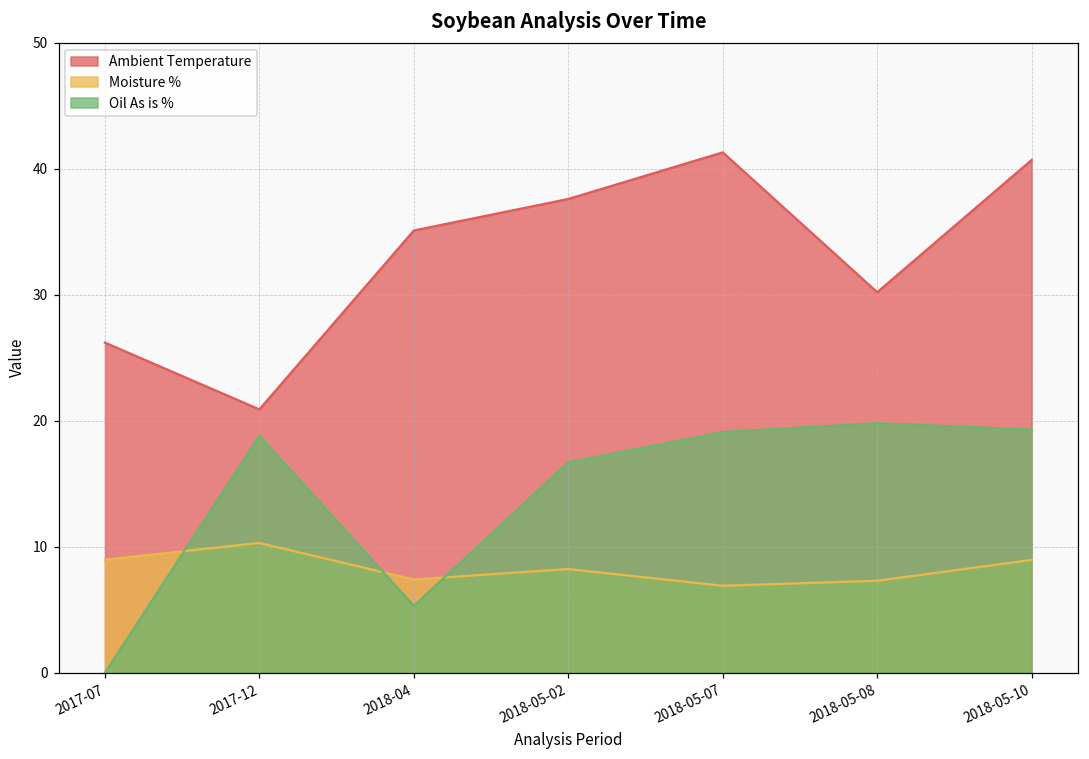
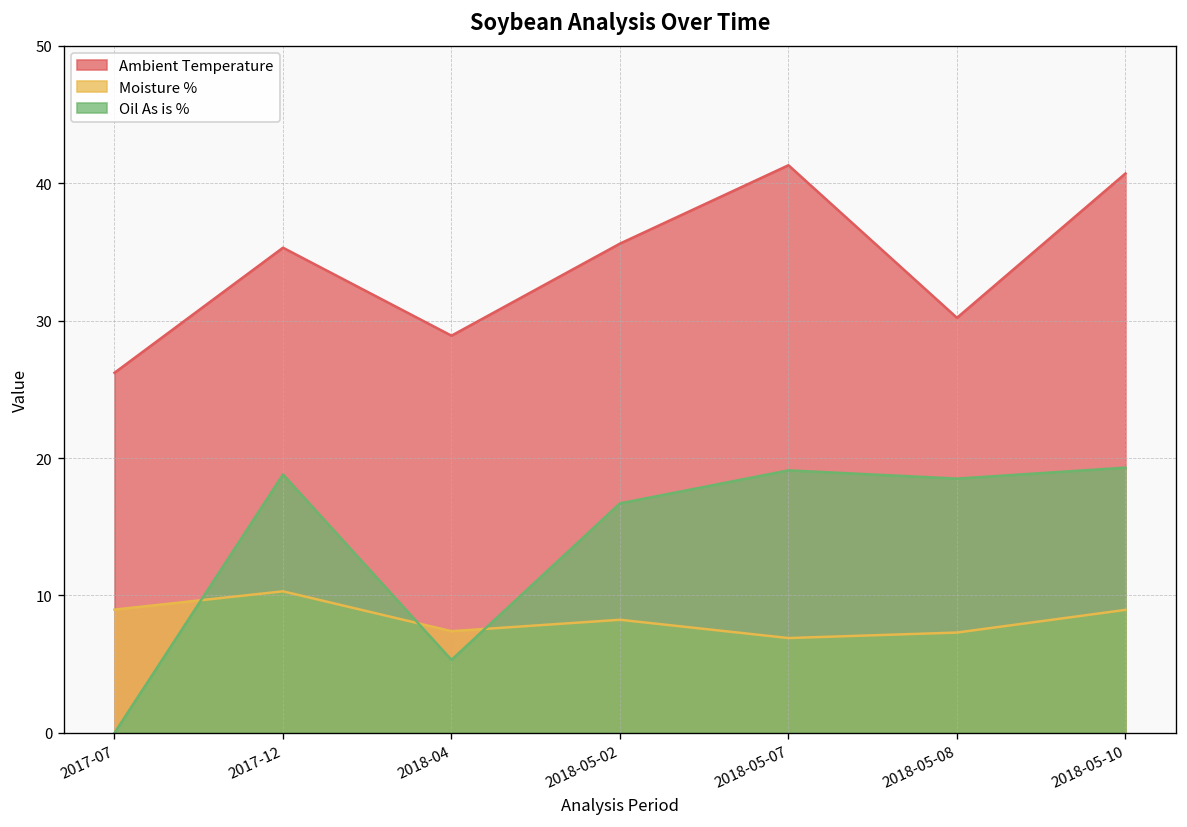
Ambient Temperature, 2017-12: 20.9 -> 35.3
Ambient Temperature, 2018-04: 35.1 -> 28.9
Ambient Temperature, 2018-05-02: 37.6 -> 35.6
Oil As is %, 2018-05-08: 19.8 -> 18.5
